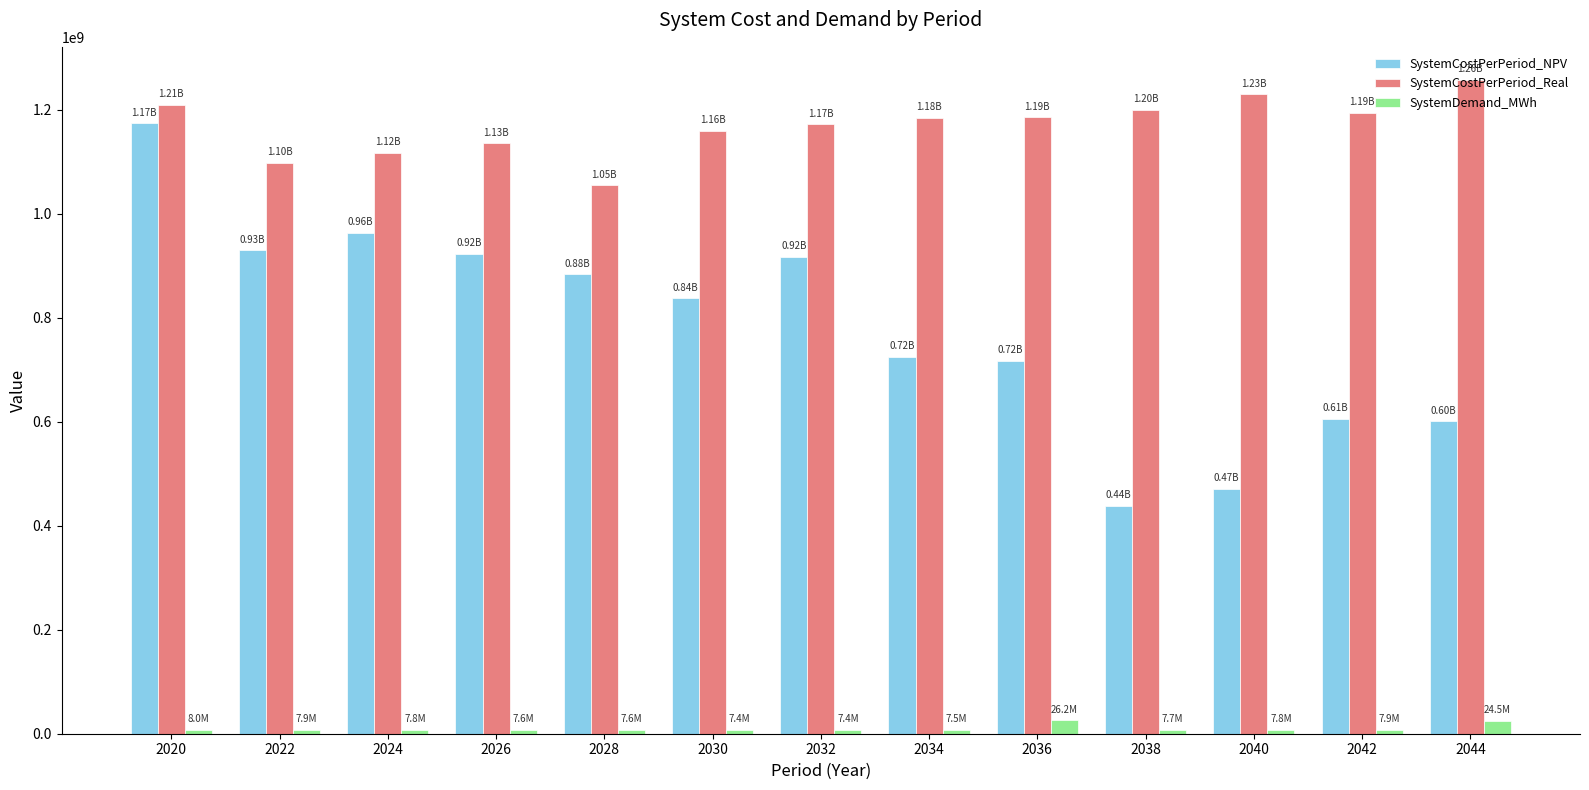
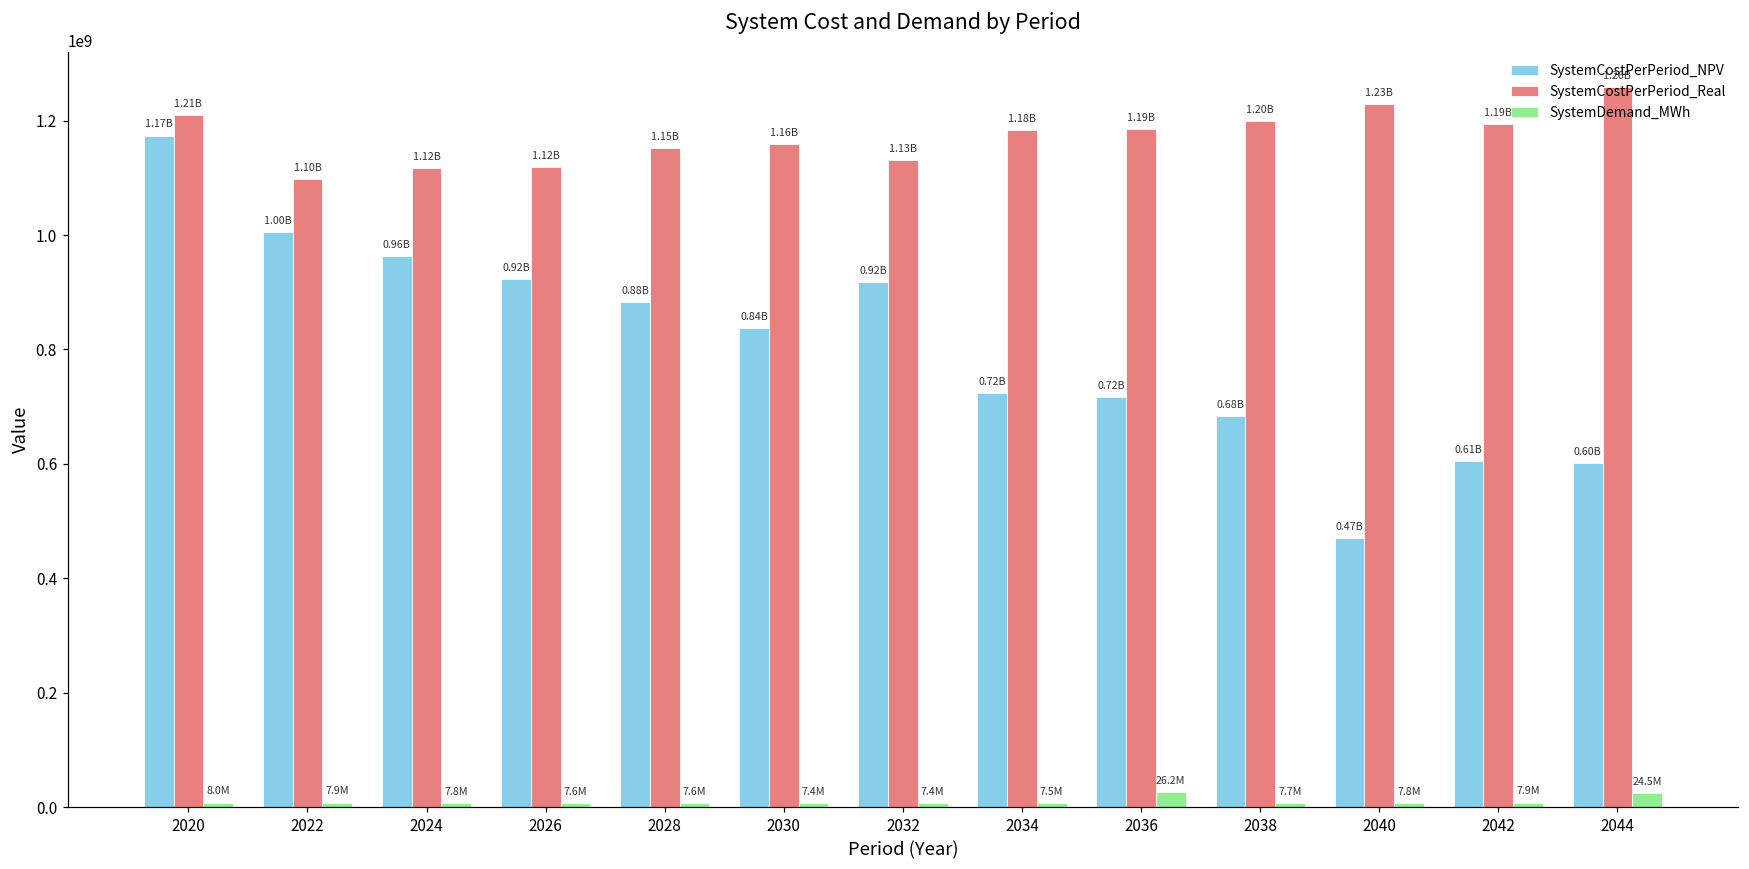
SystemCostPerPeriod_NPV, 2022: 0.93B -> 1.00B
SystemCostPerPeriod_Real, 2026: 1.13B -> 1.12B
SystemCostPerPeriod_Real, 2028: 1.05B -> 1.15B
SystemCostPerPeriod_Real, 2032: 1.17B -> 1.13B
SystemCostPerPeriod_NPV, 2038: 0.44B -> 0.68B
